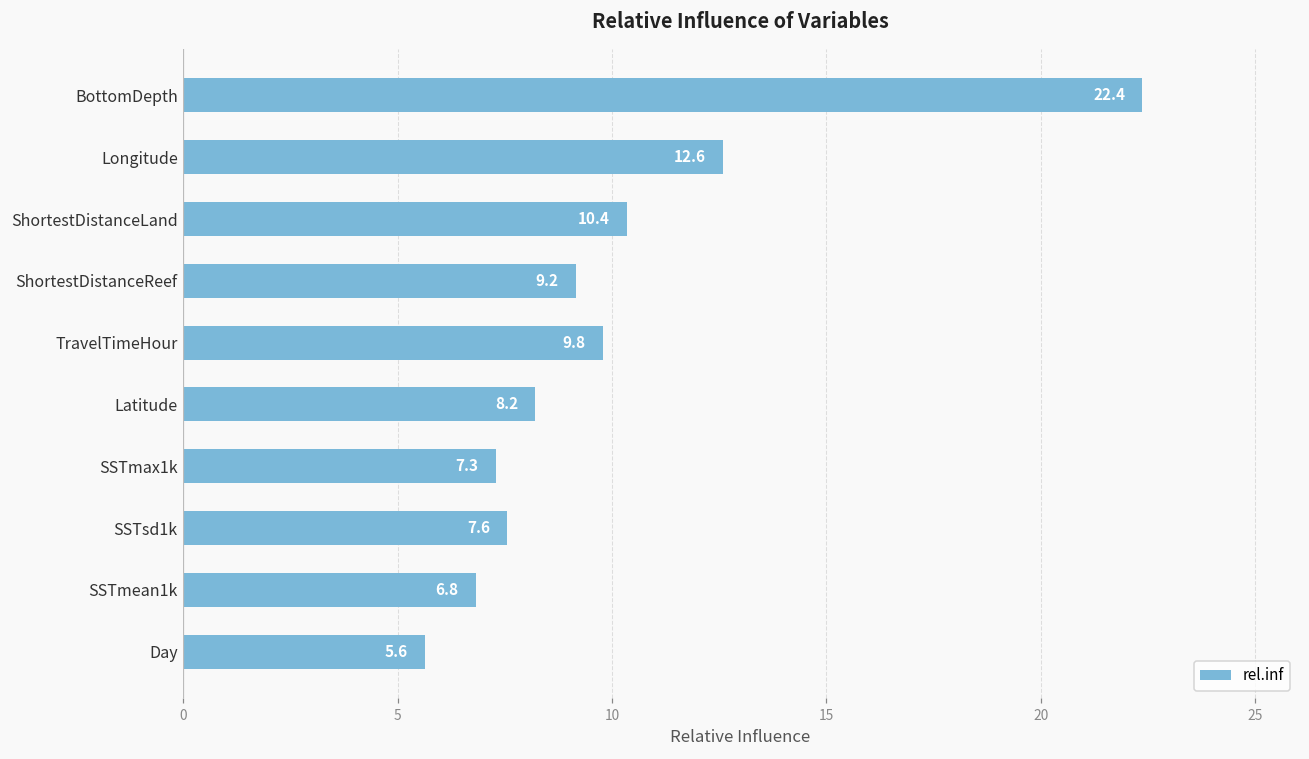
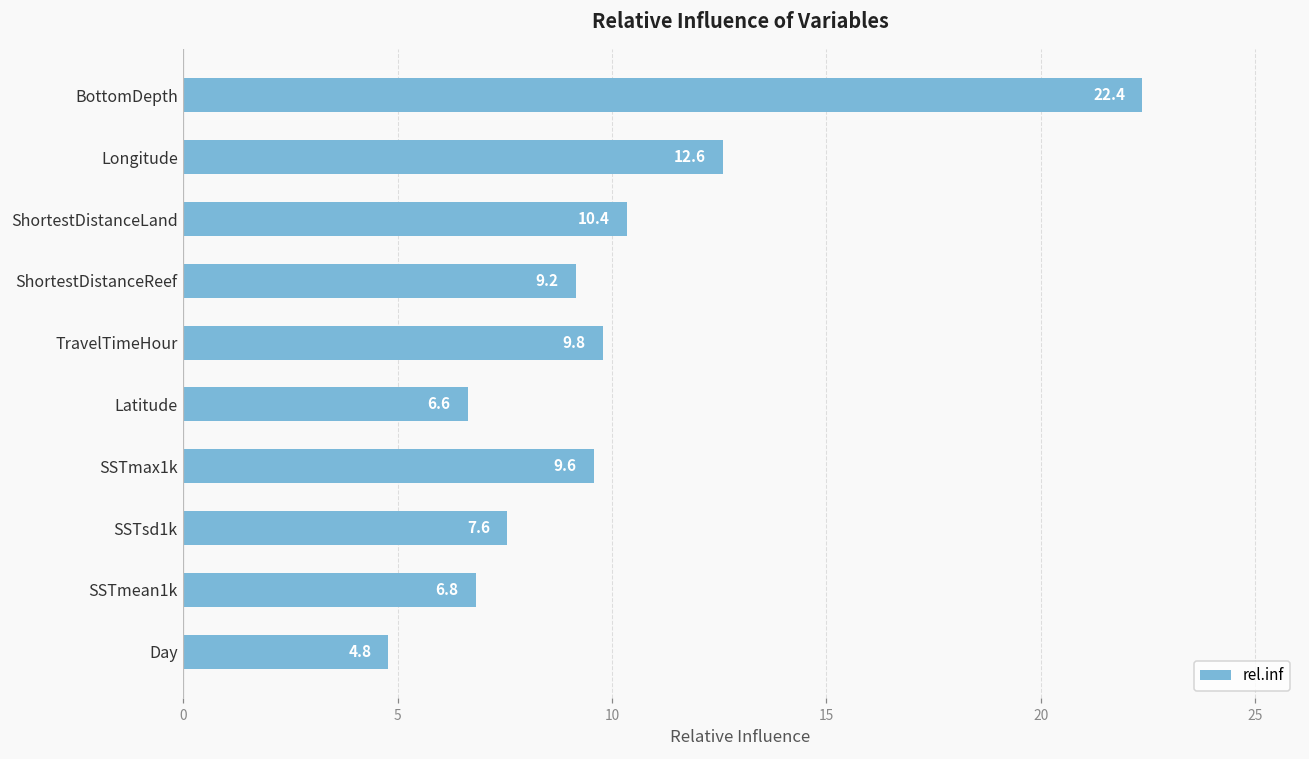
Latitude: 8.2 -> 6.6
SSTmax1k: 7.3 -> 9.6
Day: 5.6 -> 4.8
